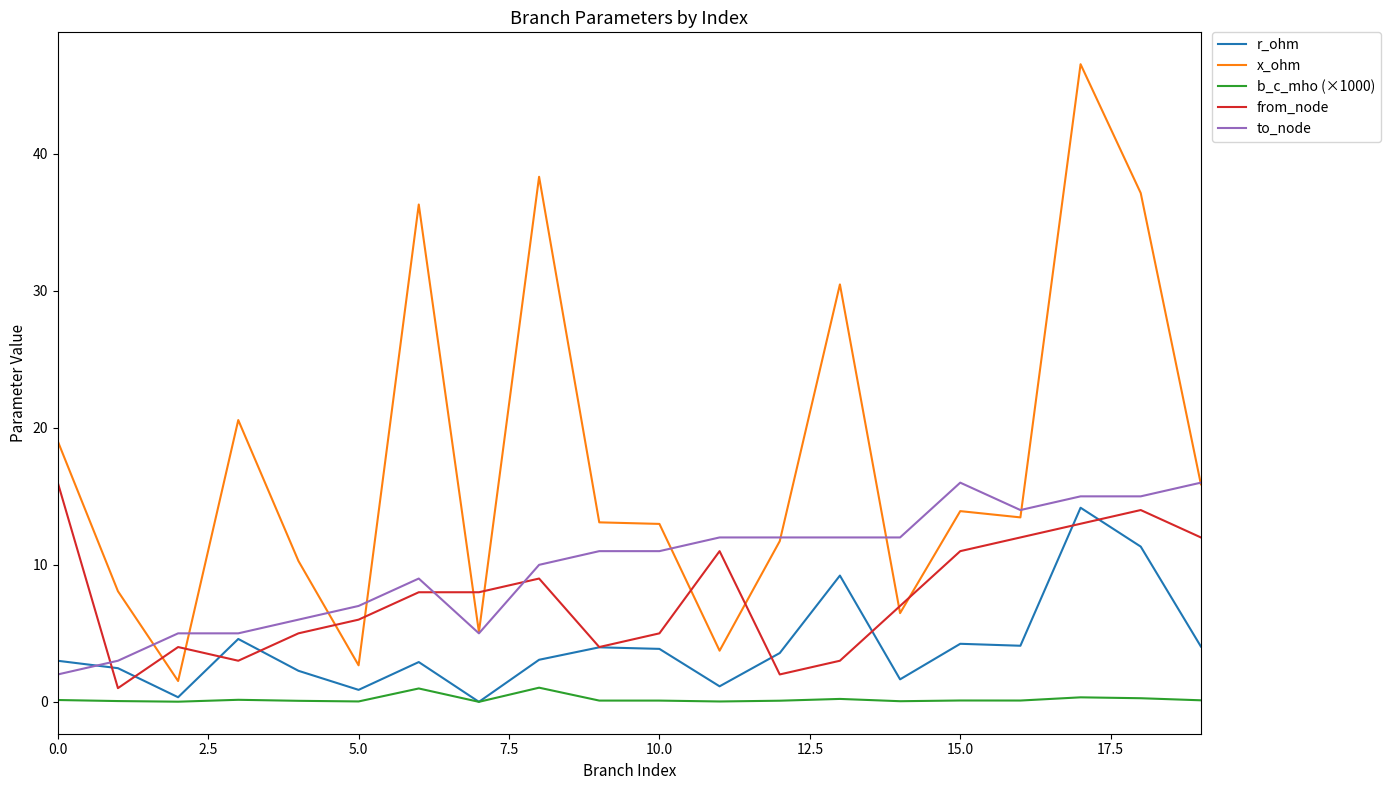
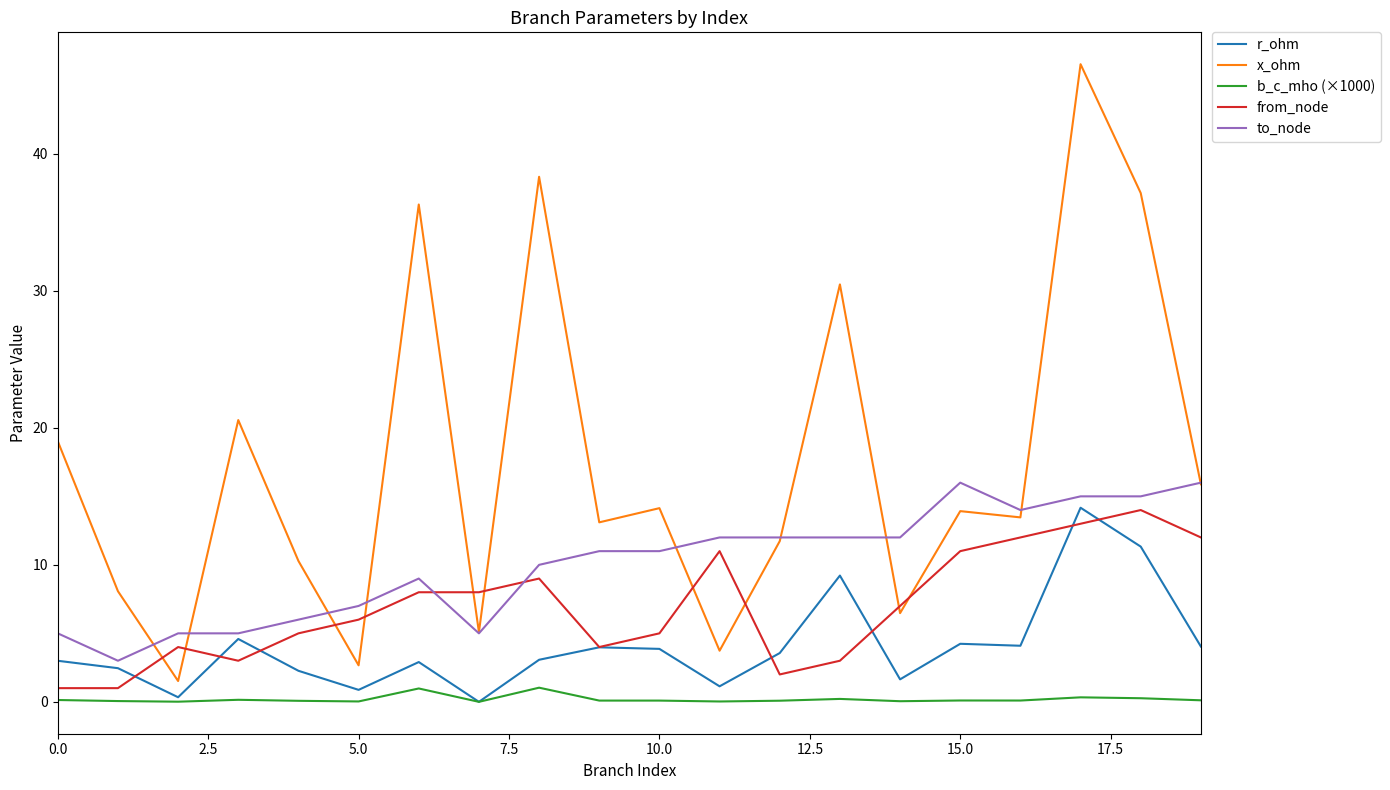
from_node, 0.0: 16 -> 1
to_node, 0.0: 2 -> 5
x_ohm, 10.0: 13.0 -> 14.1
